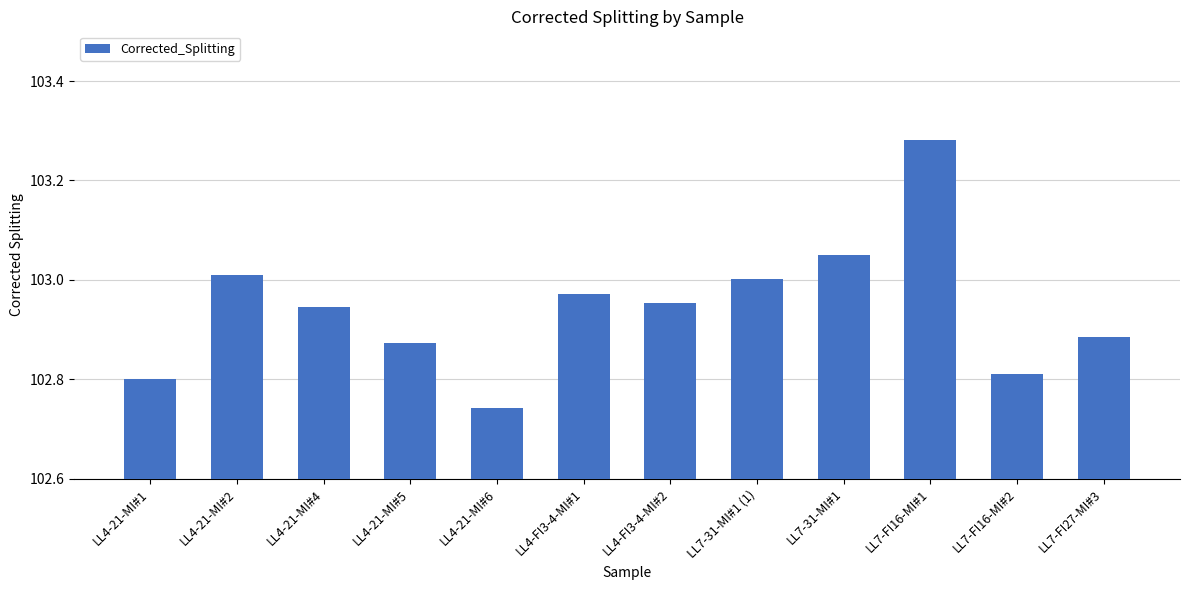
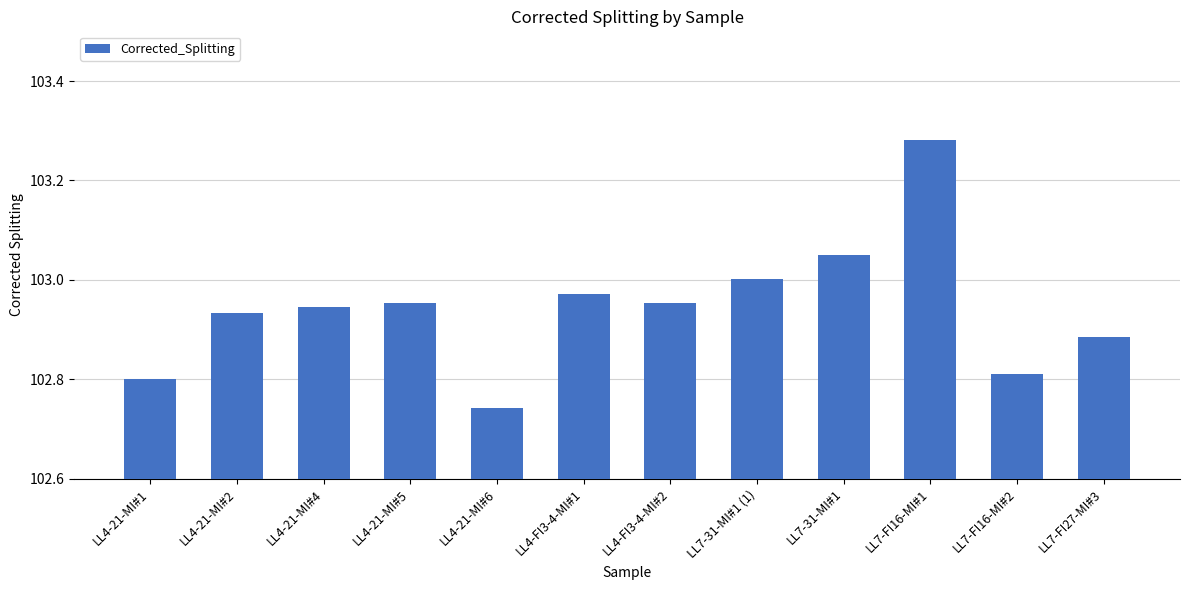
LL4-21-MI#2: 103.01 -> 102.93
LL4-21-MI#5: 102.87 -> 102.95
